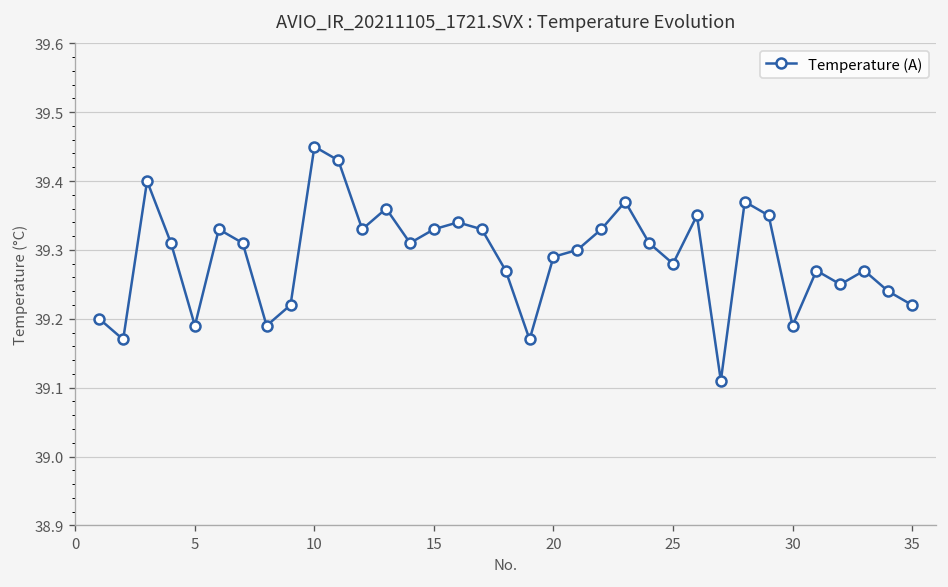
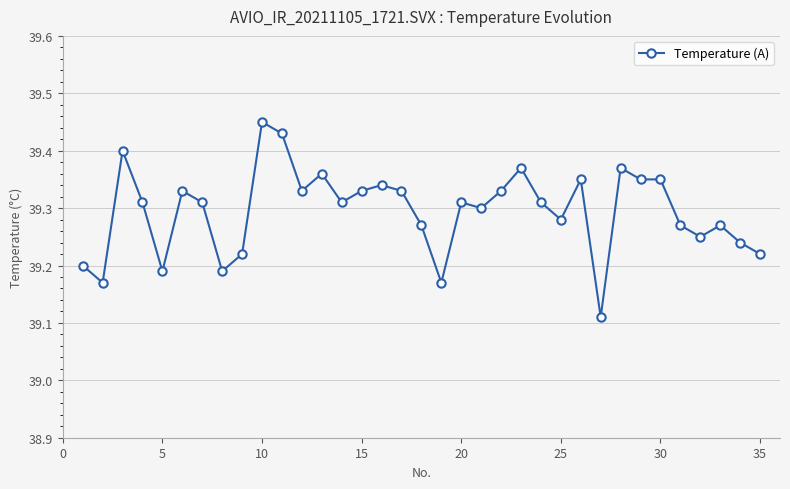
20: 39.29 -> 39.31
30: 39.19 -> 39.35
